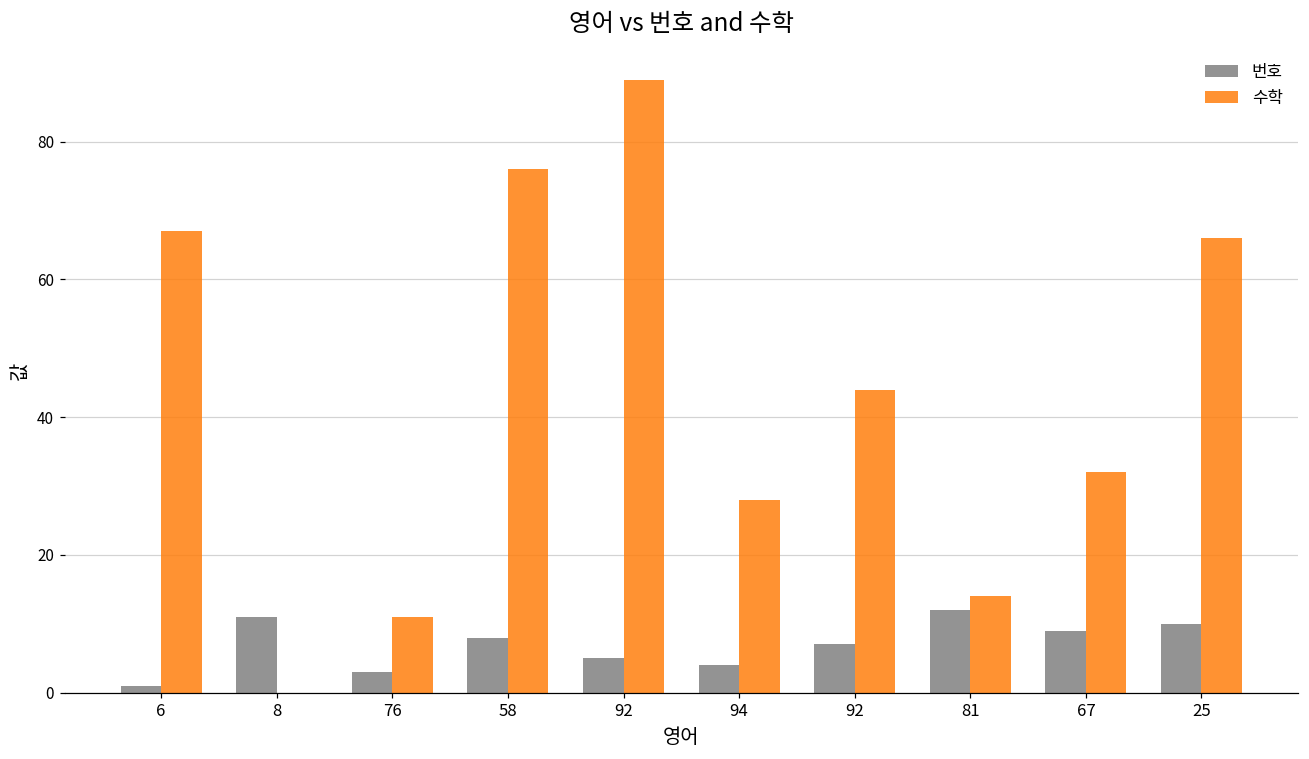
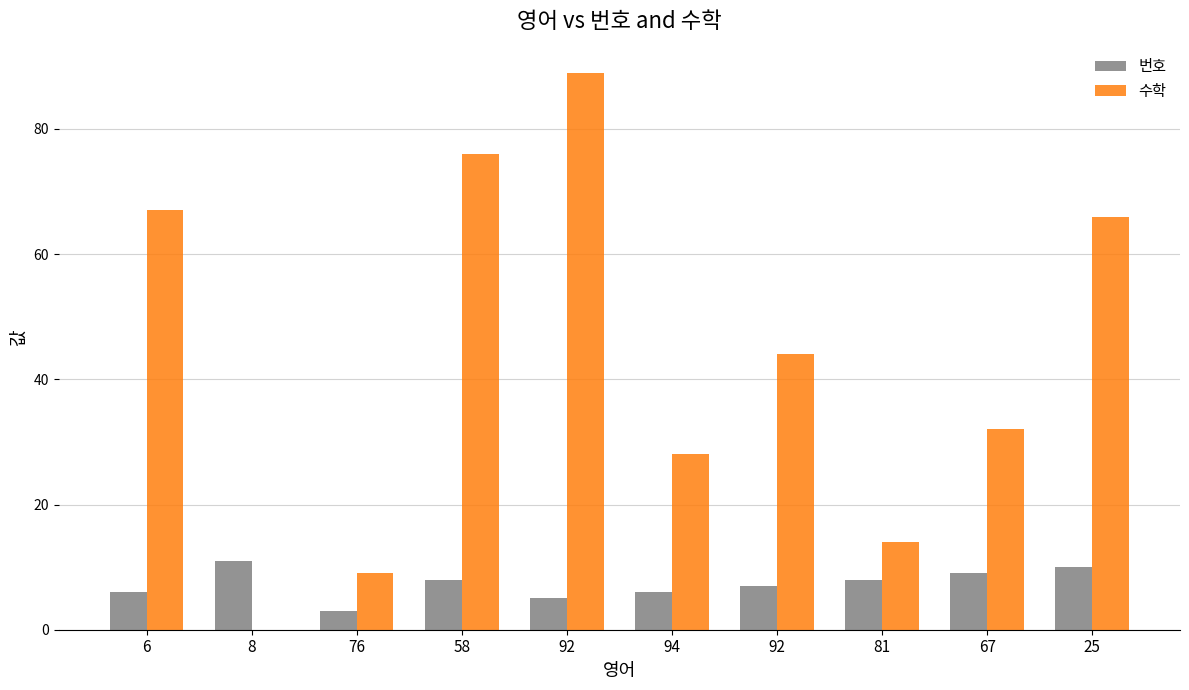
번호, 6: 1 -> 6
수학, 76: 11 -> 9
번호, 94: 4 -> 6
번호, 81: 12 -> 8
